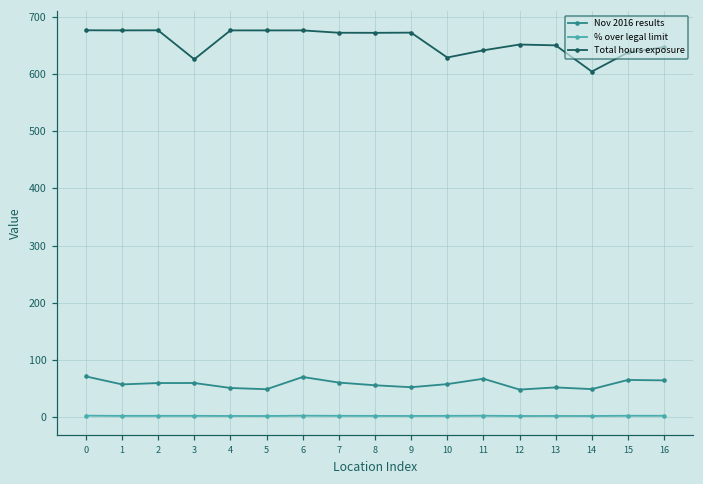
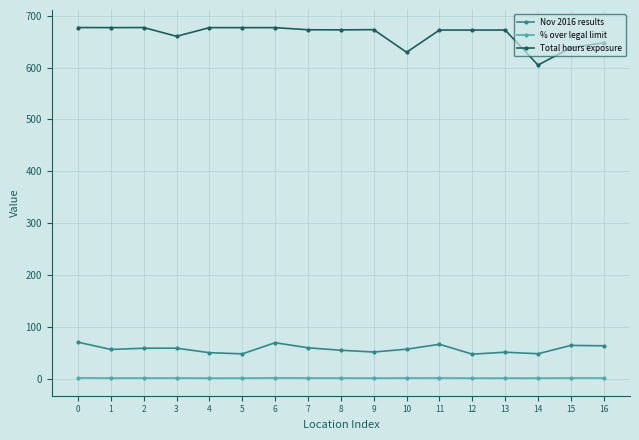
Total hours exposure, 3: 630 -> 660
Total hours exposure, 11: 640 -> 670
Total hours exposure, 12: 650 -> 670
Total hours exposure, 13: 650 -> 670
